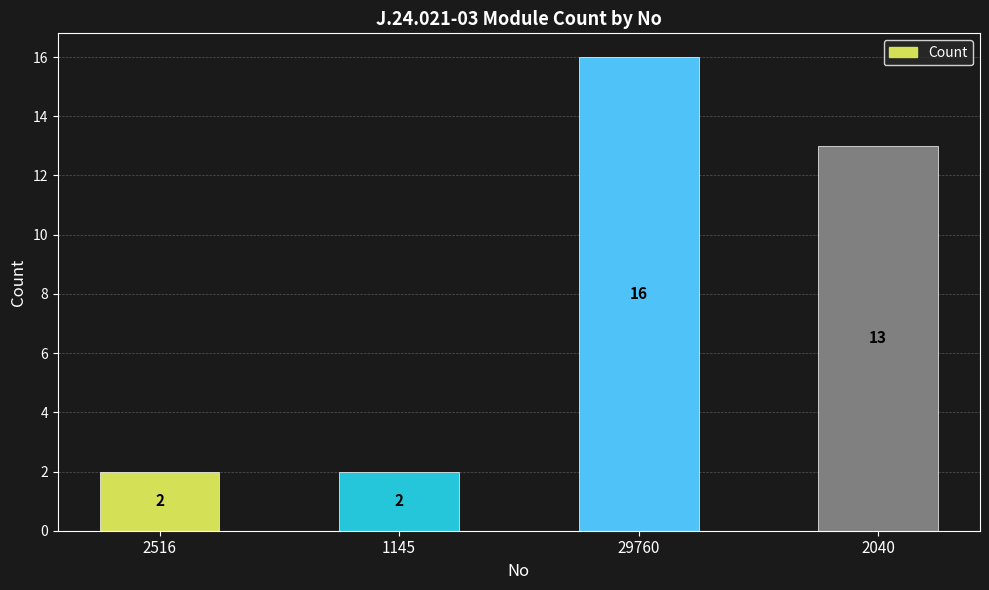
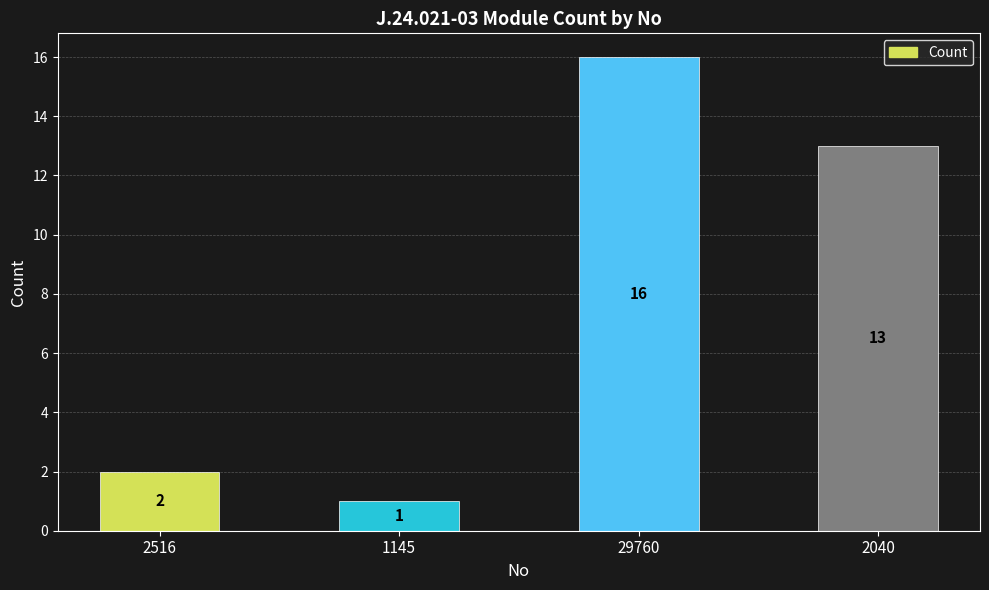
1145: 2 -> 1
